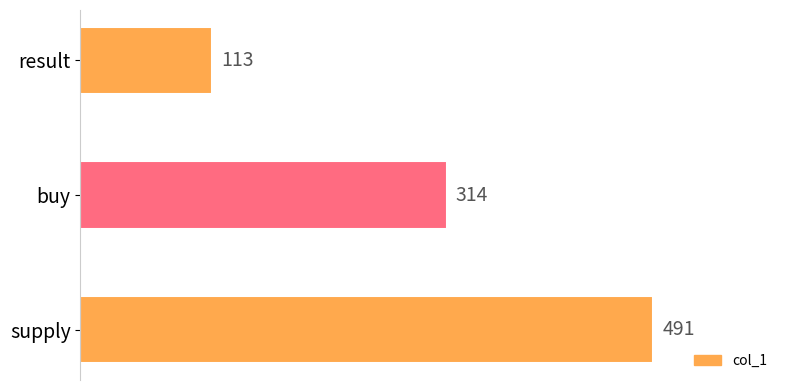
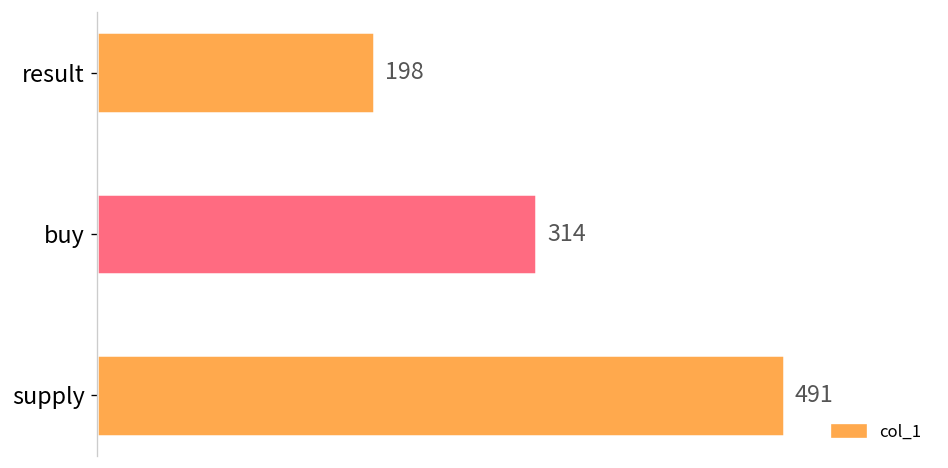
result: 113 -> 198
